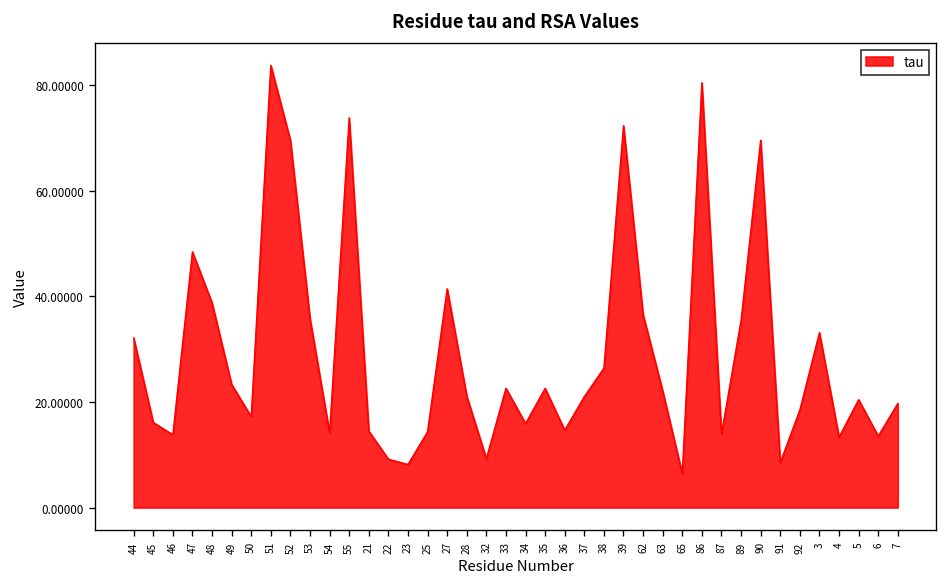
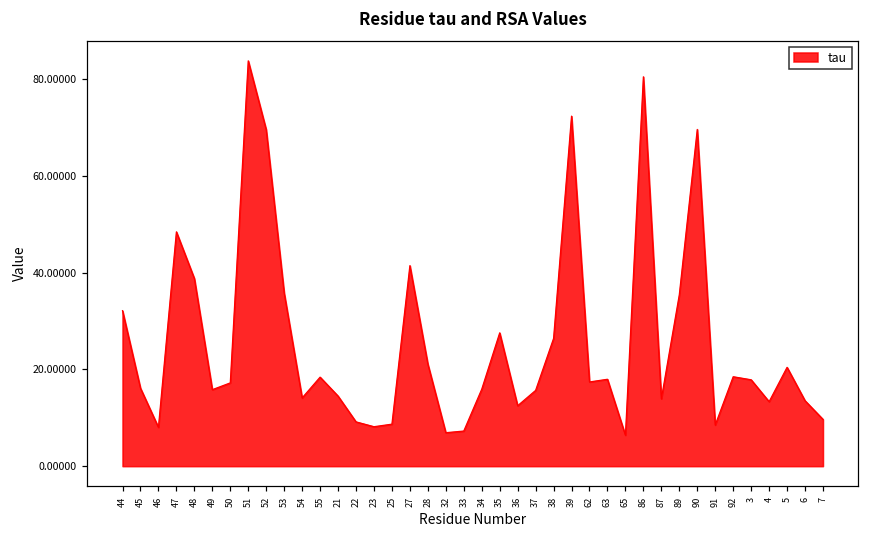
46: 14 -> 8
49: 23 -> 16
55: 74 -> 18
25: 14 -> 9
32: 9 -> 7
33: 23 -> 7
35: 23 -> 28
36: 15 -> 12
37: 21 -> 16
62: 37 -> 17
63: 22 -> 18
3: 33 -> 18
7: 20 -> 10
